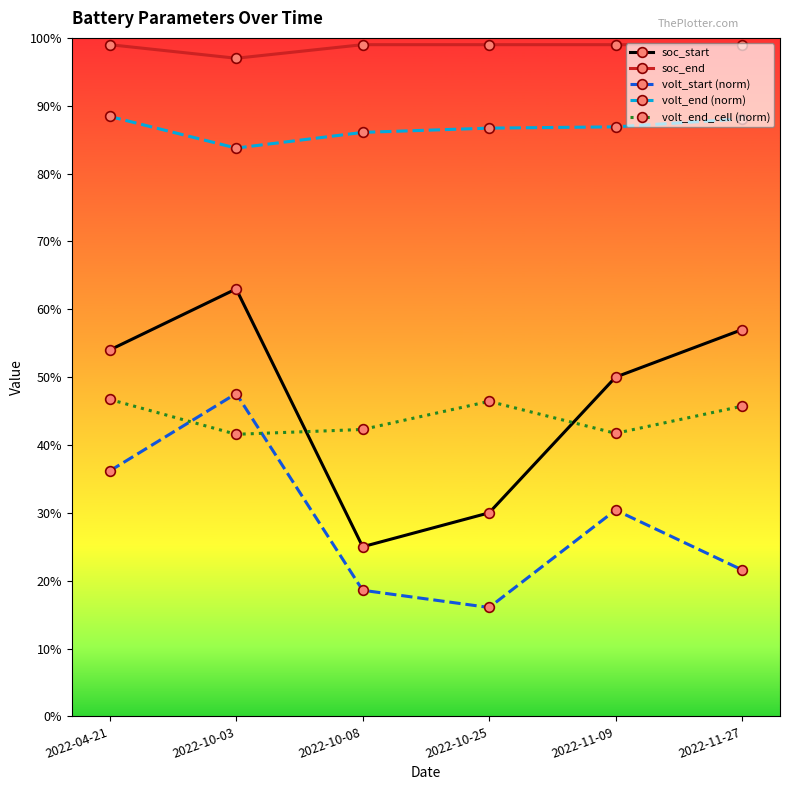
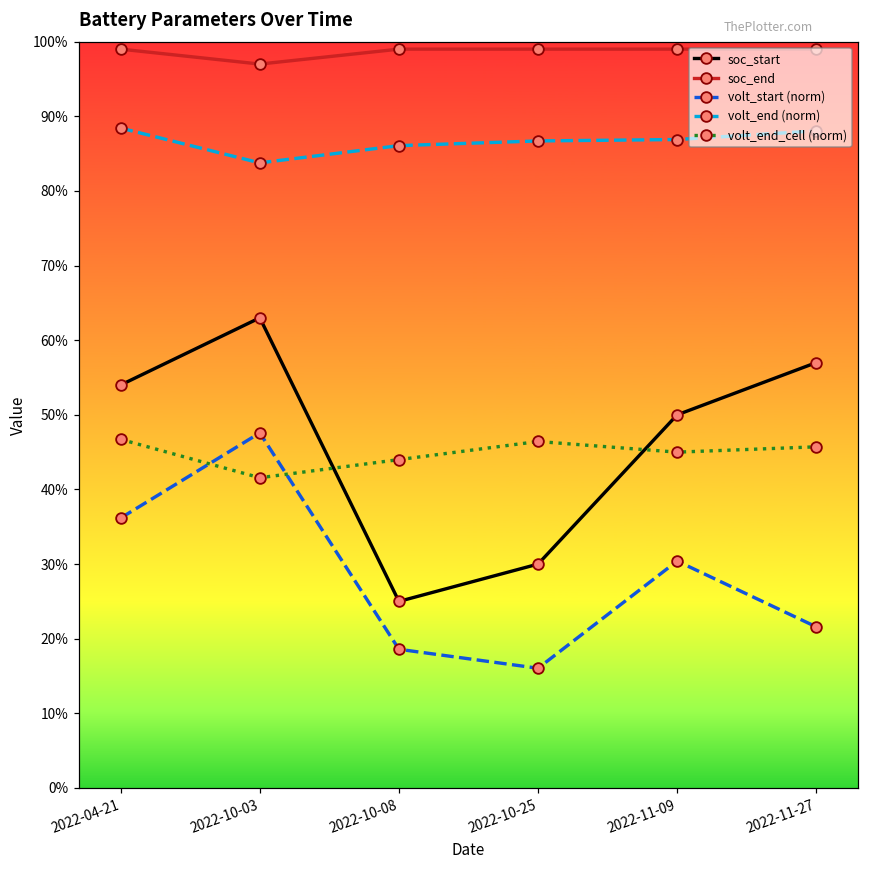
volt_end_cell (norm), 2022-10-08: 42% -> 44%
volt_end_cell (norm), 2022-11-09: 42% -> 45%
